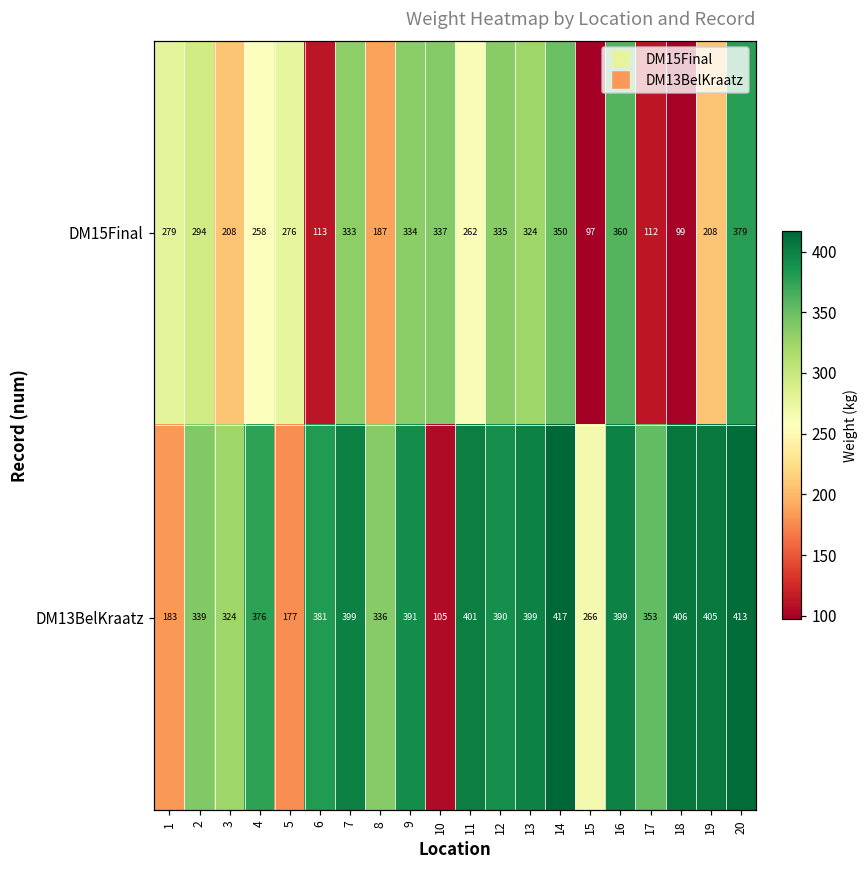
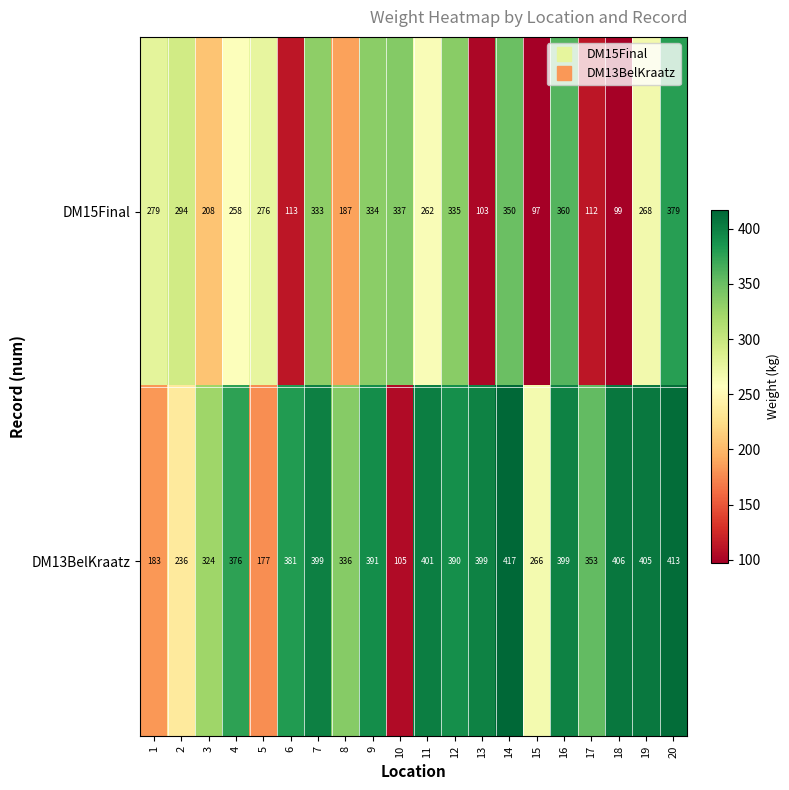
DM15Final, 13: 324 -> 103
DM15Final, 19: 208 -> 268
DM13BelKraatz, 2: 339 -> 236
